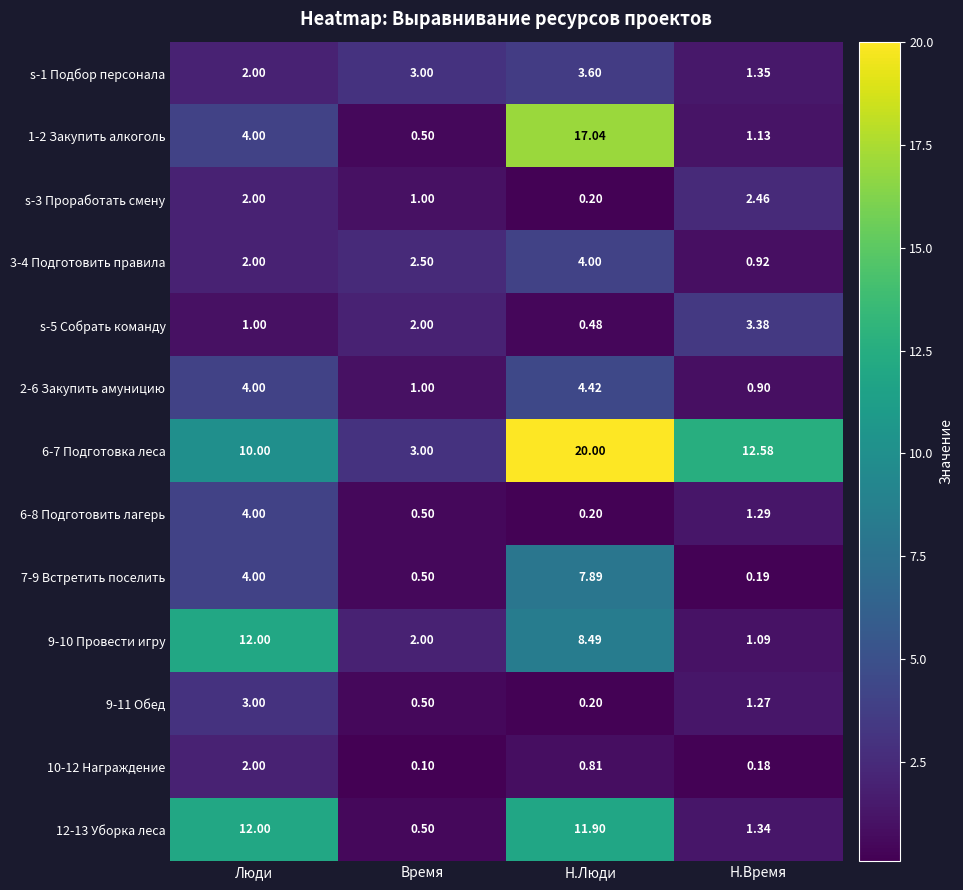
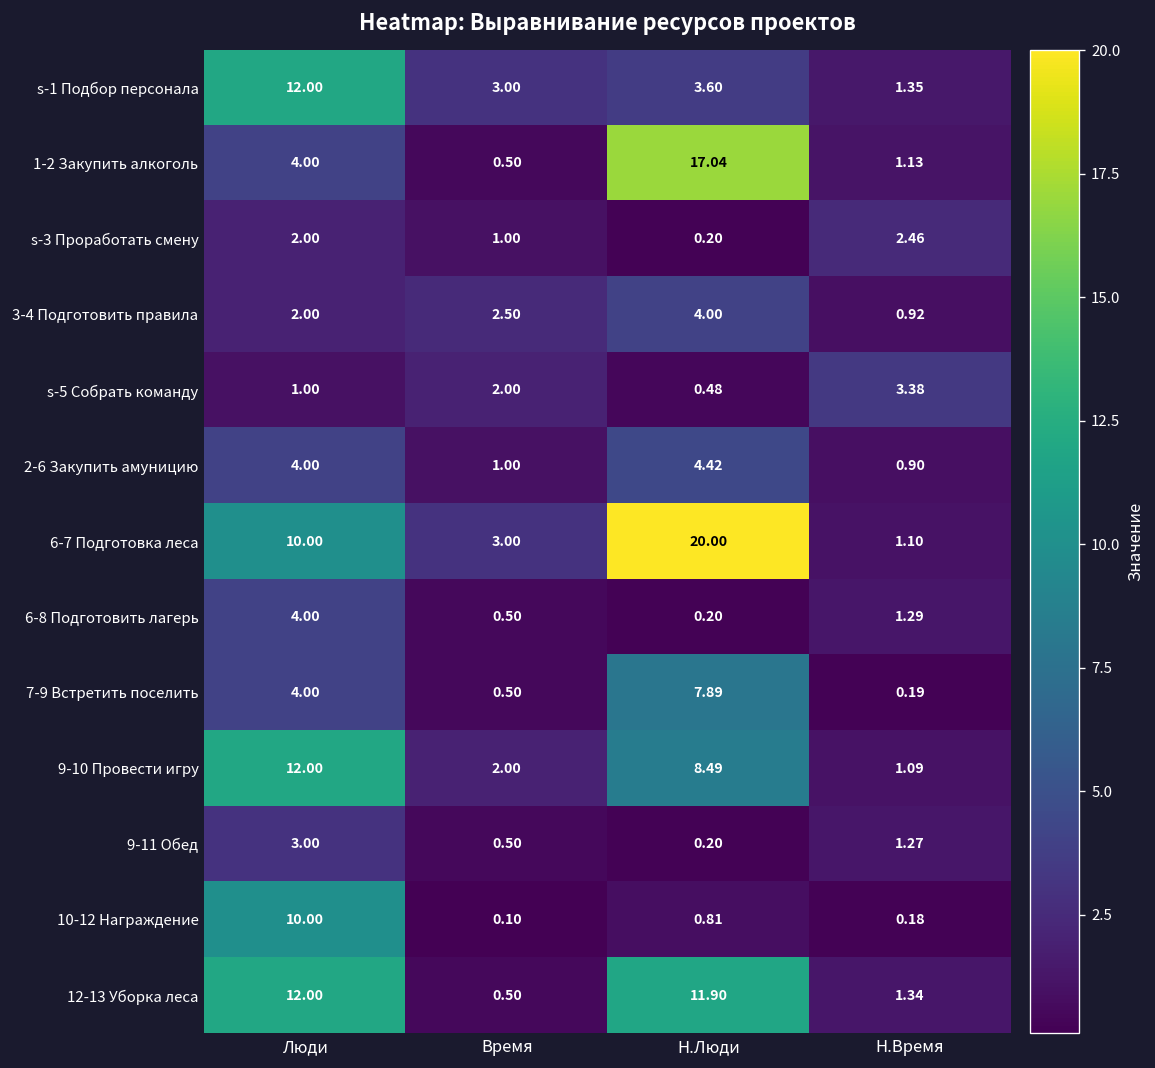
s-1 Подбор персонала, Люди: 2.00 -> 12.00
6-7 Подготовка леса, Н.Время: 12.58 -> 1.10
10-12 Награждение, Люди: 2.00 -> 10.00
